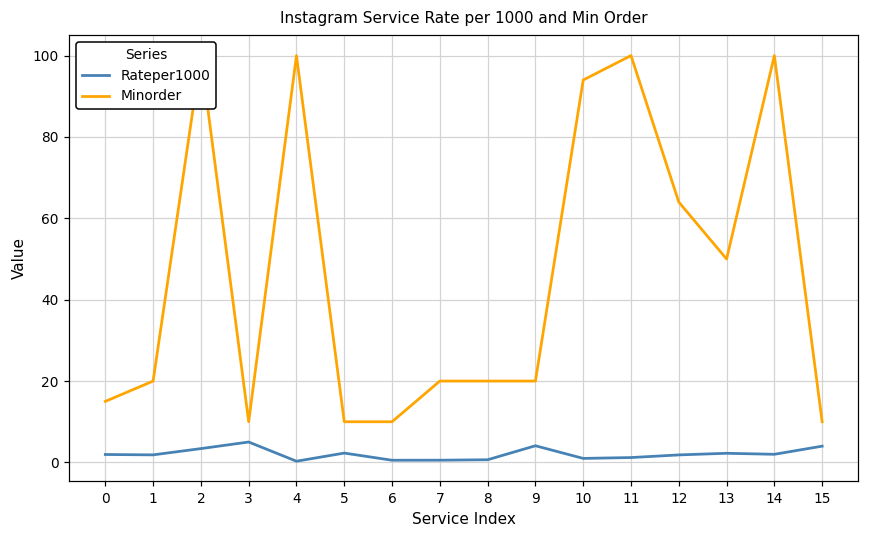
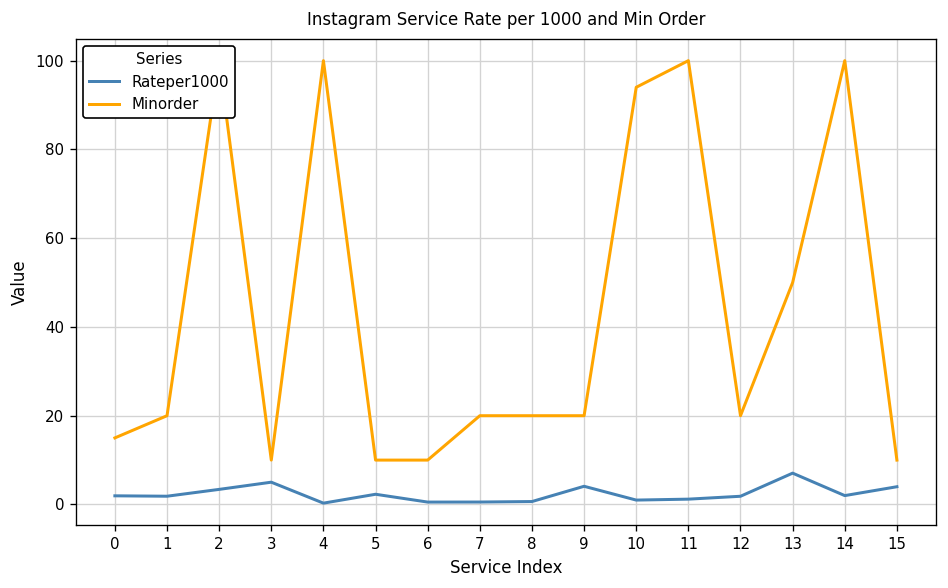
Minorder, 12: 64 -> 20
Rateper1000, 13: 2 -> 7
